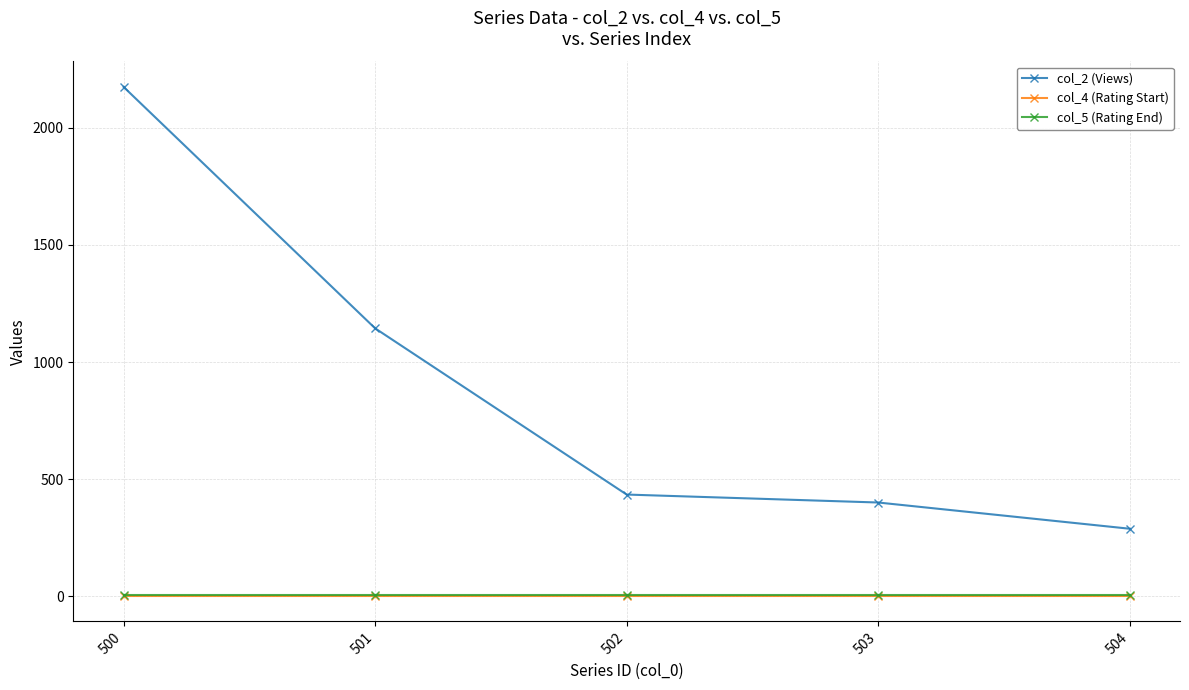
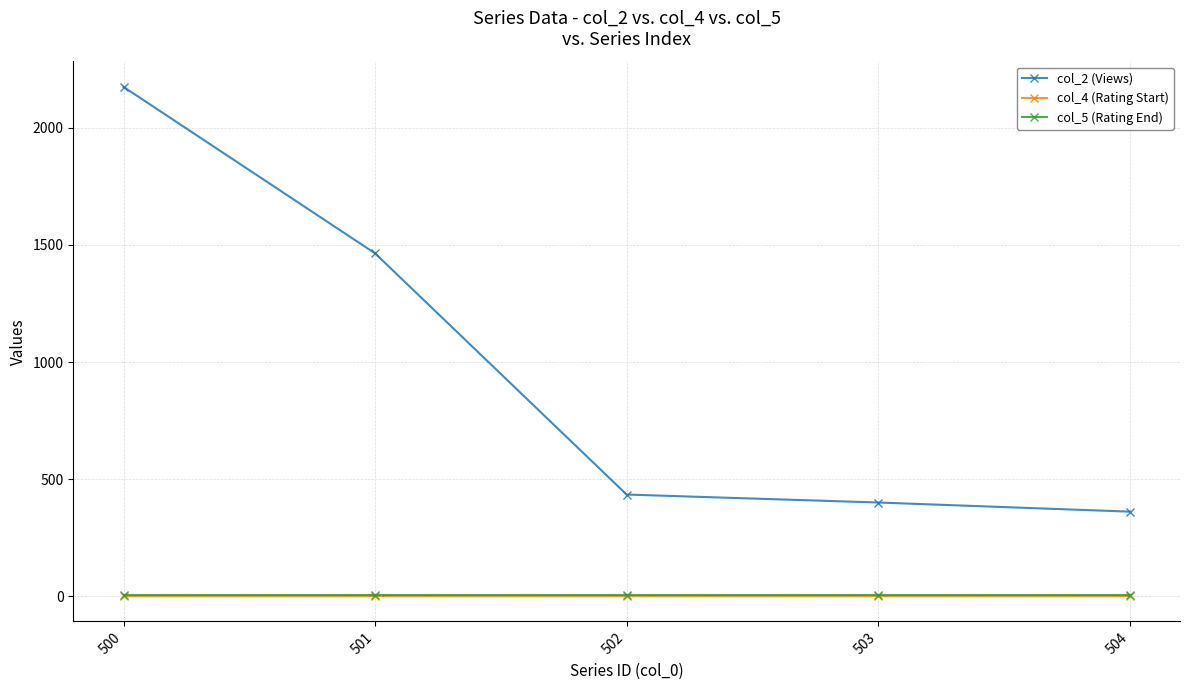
col_2 (Views), 501: 1140 -> 1460
col_2 (Views), 504: 290 -> 360
